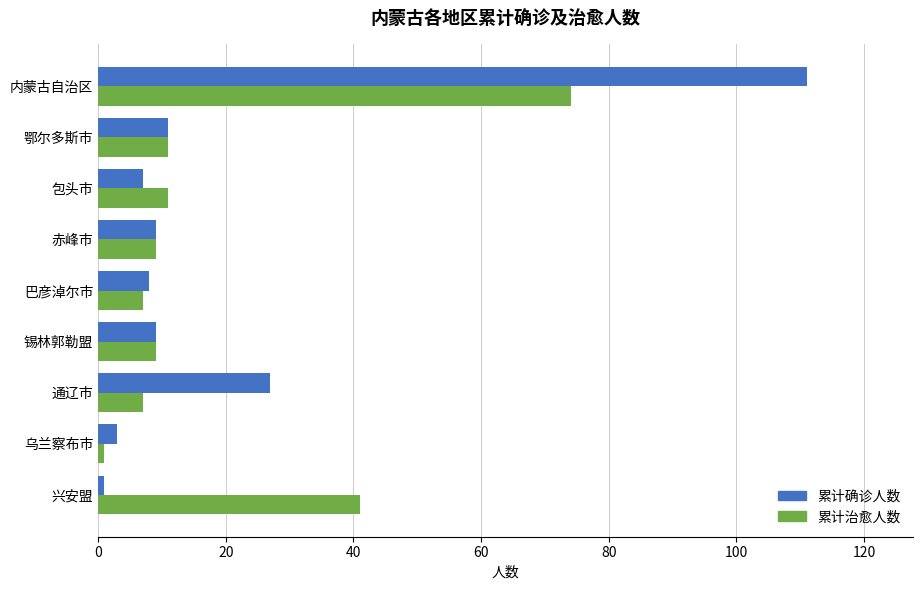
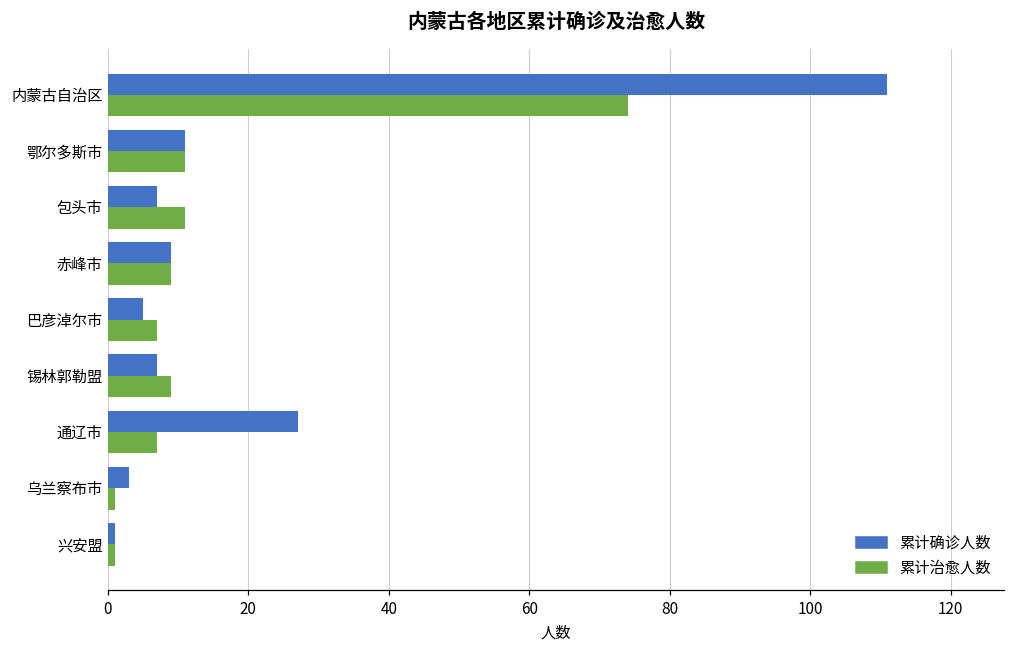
累计确诊人数, 巴彦淖尔市: 8 -> 5
累计确诊人数, 锡林郭勒盟: 9 -> 7
累计治愈人数, 兴安盟: 41 -> 1
